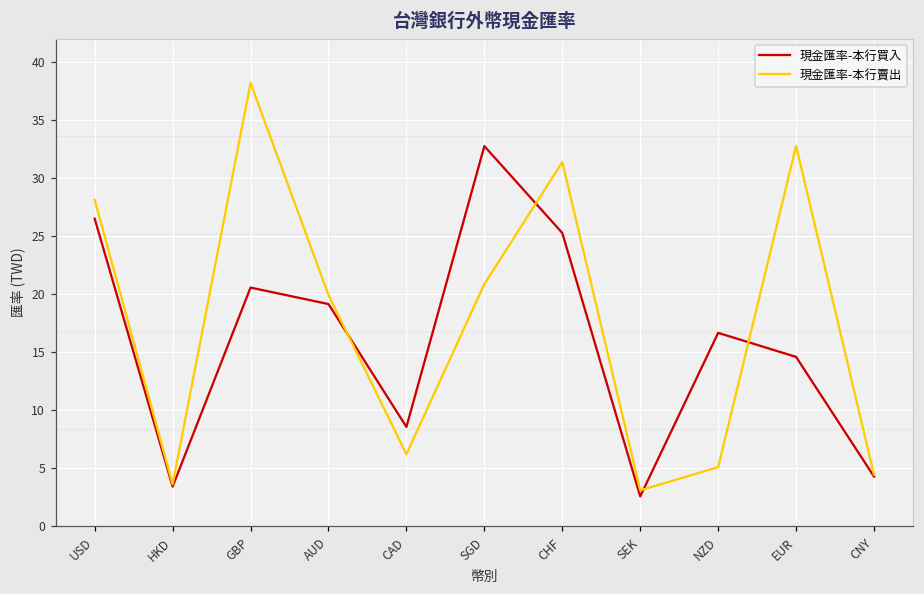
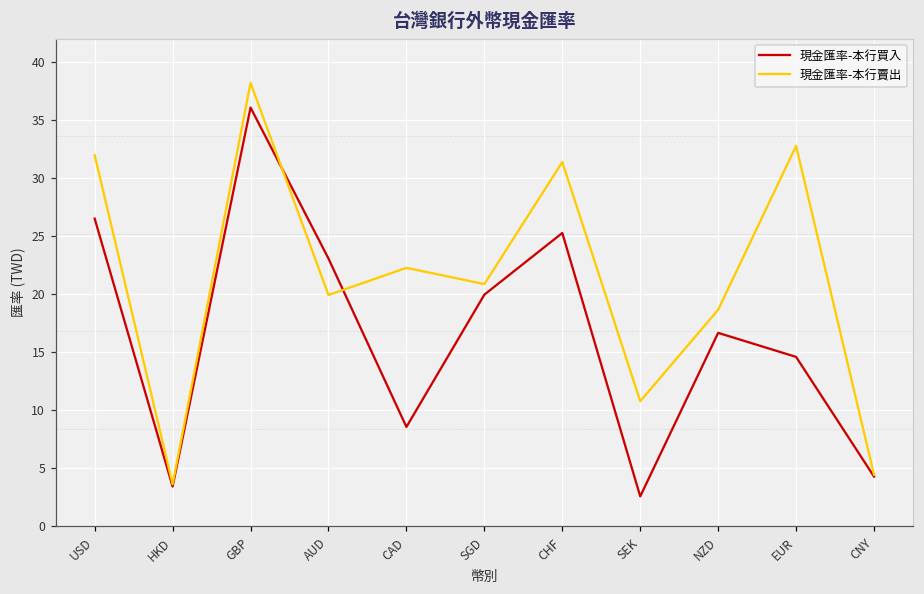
現金匯率-本行賣出, USD: 28.1 -> 31.9
現金匯率-本行買入, GBP: 20.6 -> 36.1
現金匯率-本行買入, AUD: 19.1 -> 23.1
現金匯率-本行賣出, CAD: 6.2 -> 22.3
現金匯率-本行買入, SGD: 32.7 -> 19.9
現金匯率-本行賣出, SEK: 3.1 -> 10.8
現金匯率-本行賣出, NZD: 5.1 -> 18.6
